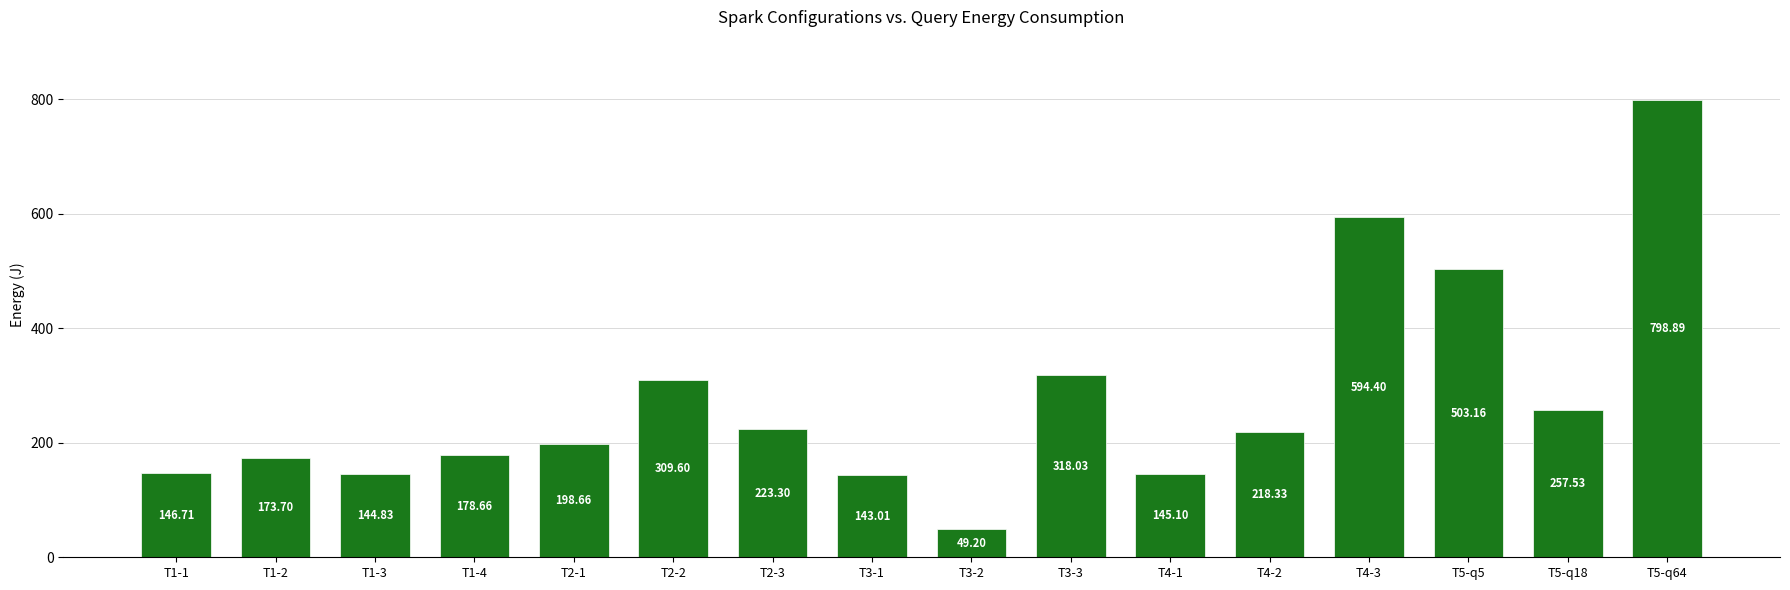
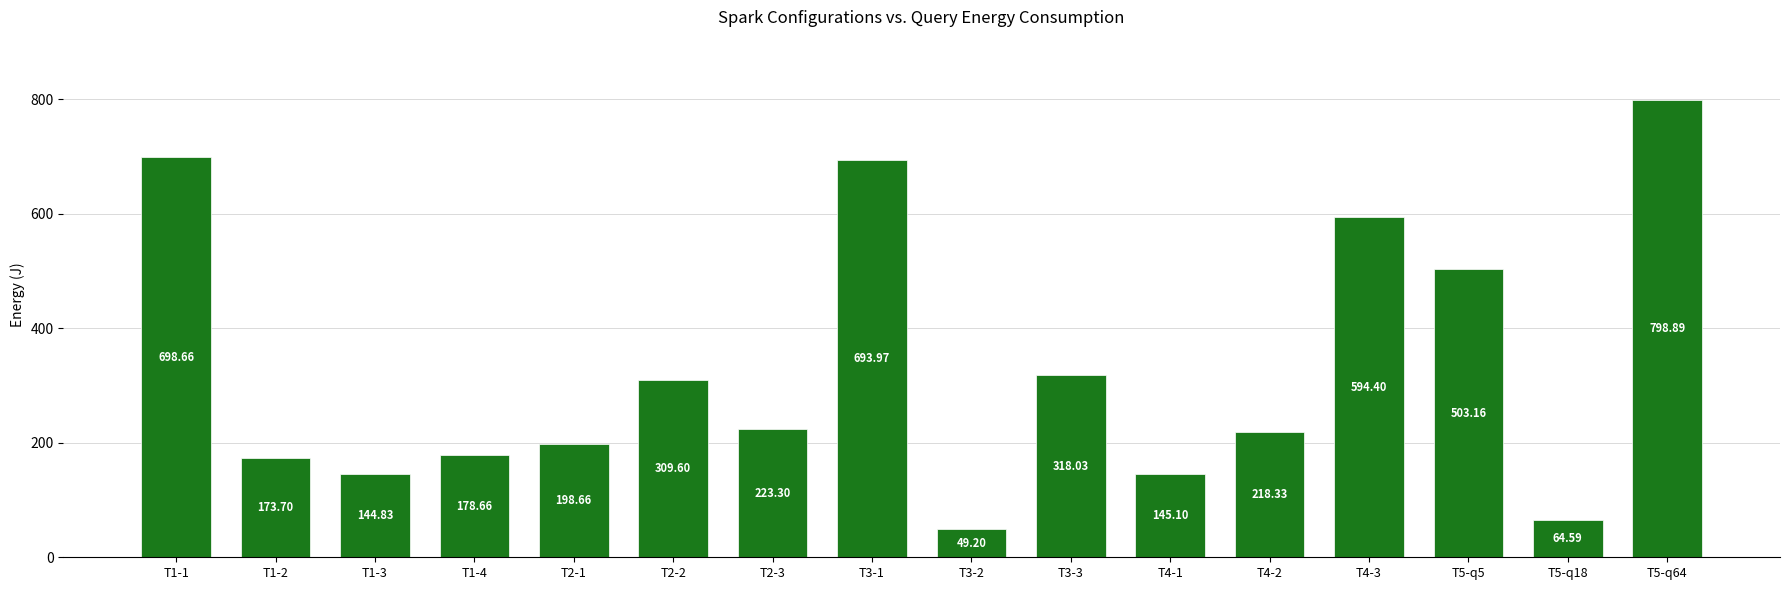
T1-1: 146.71 -> 698.66
T3-1: 143.01 -> 693.97
T5-q18: 257.53 -> 64.59
